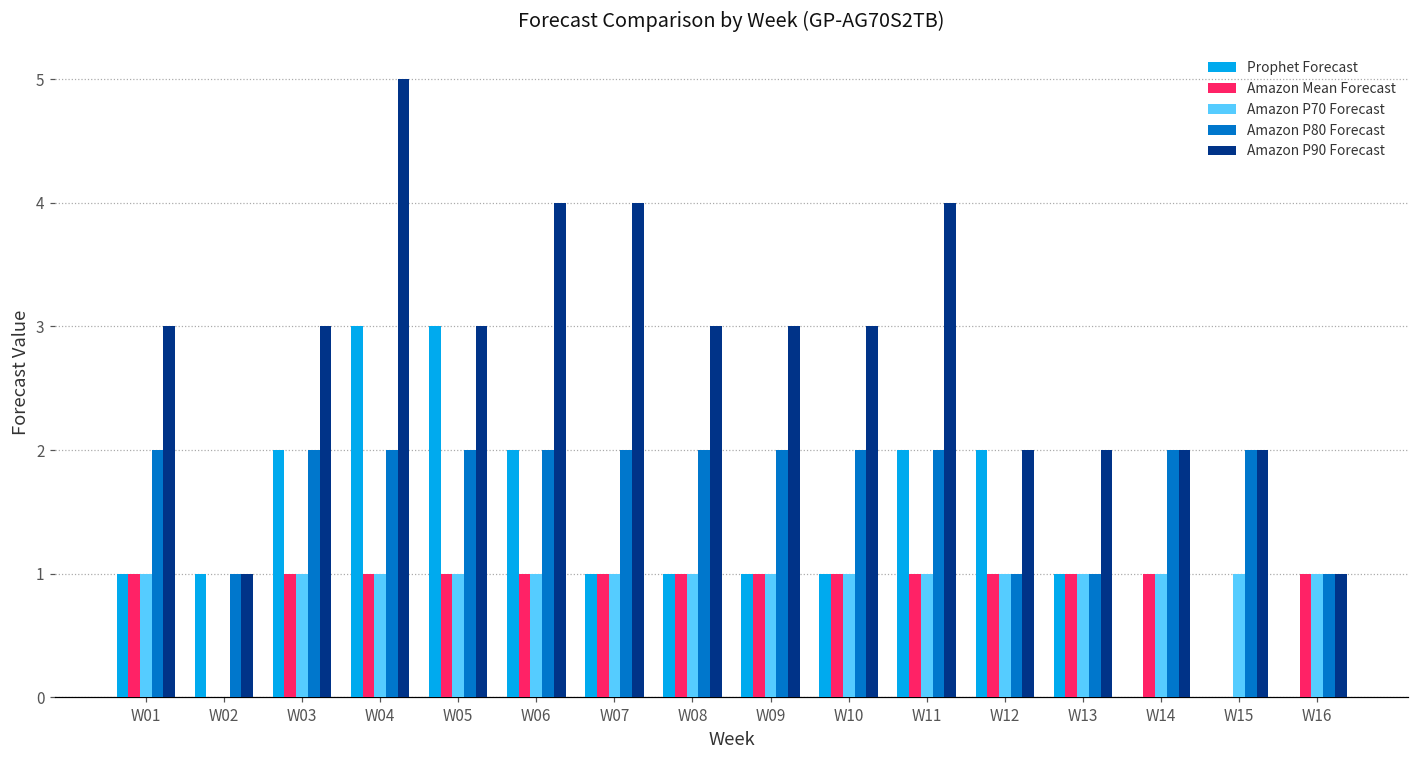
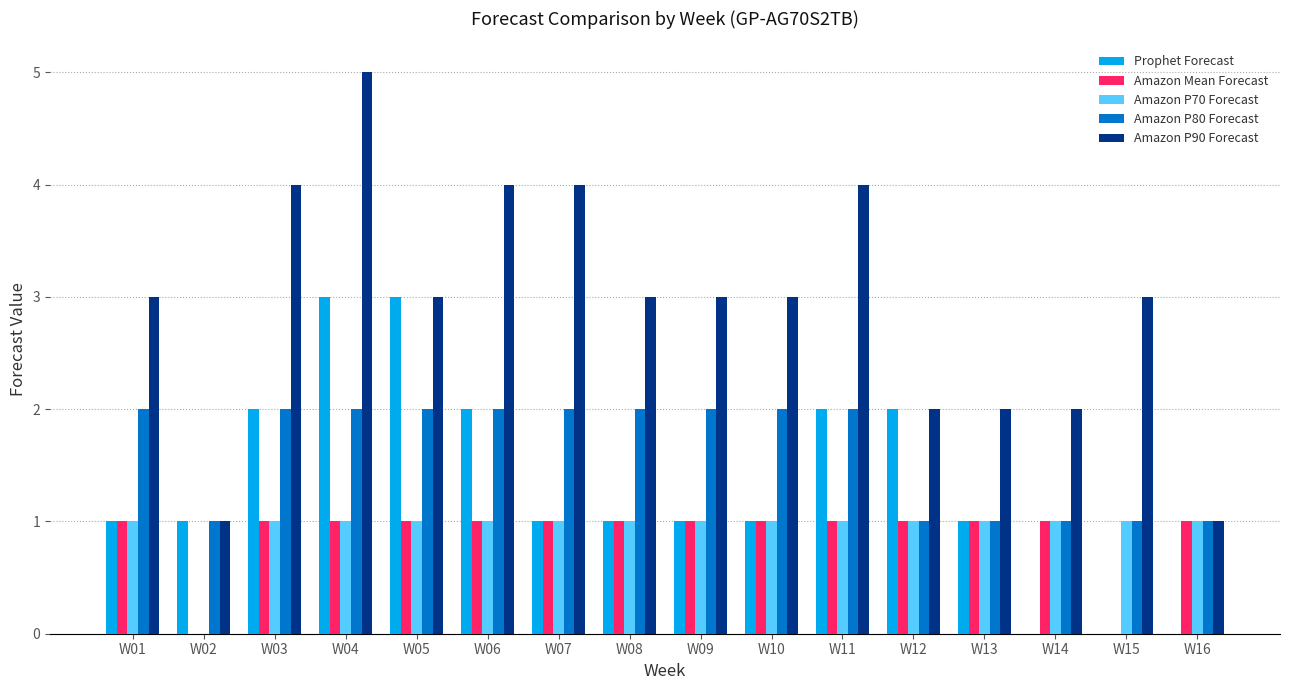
Amazon P90 Forecast, W03: 3 -> 4
Amazon P80 Forecast, W14: 2 -> 1
Amazon P80 Forecast, W15: 2 -> 1
Amazon P90 Forecast, W15: 2 -> 3
